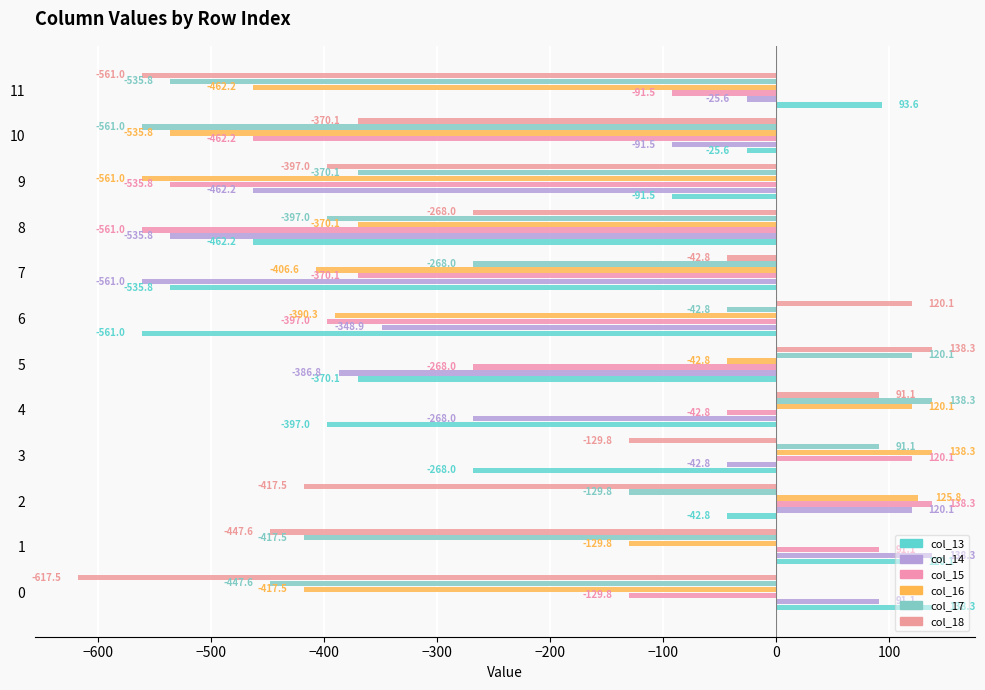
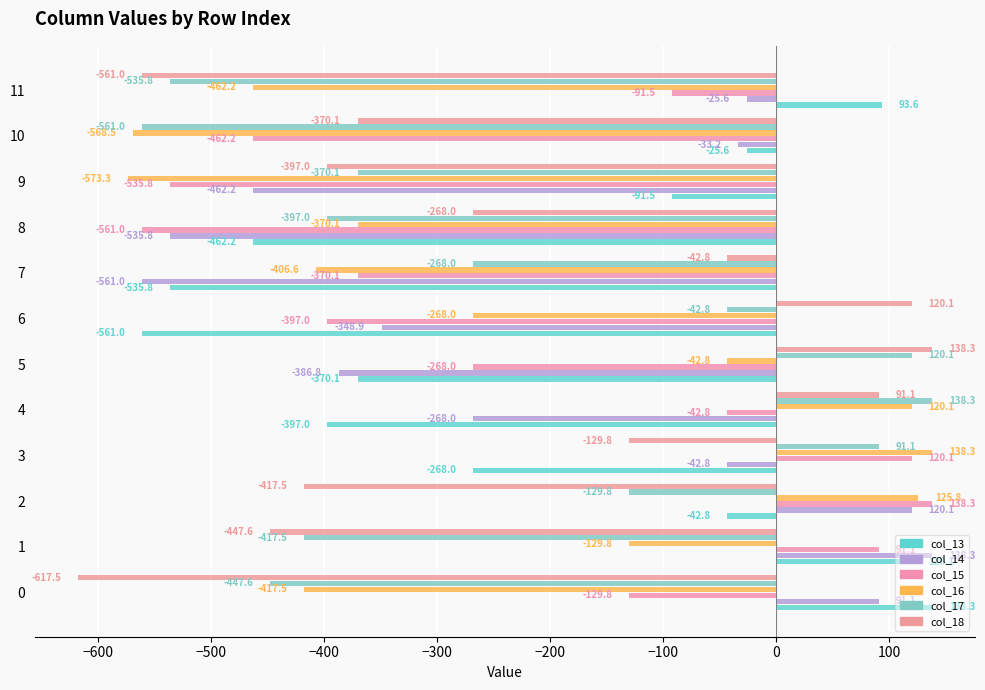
col_16, 10: -535.8 -> -568.5
col_14, 10: -91.5 -> -33.2
col_16, 9: -561.0 -> -573.3
col_16, 6: -390.3 -> -268.0
